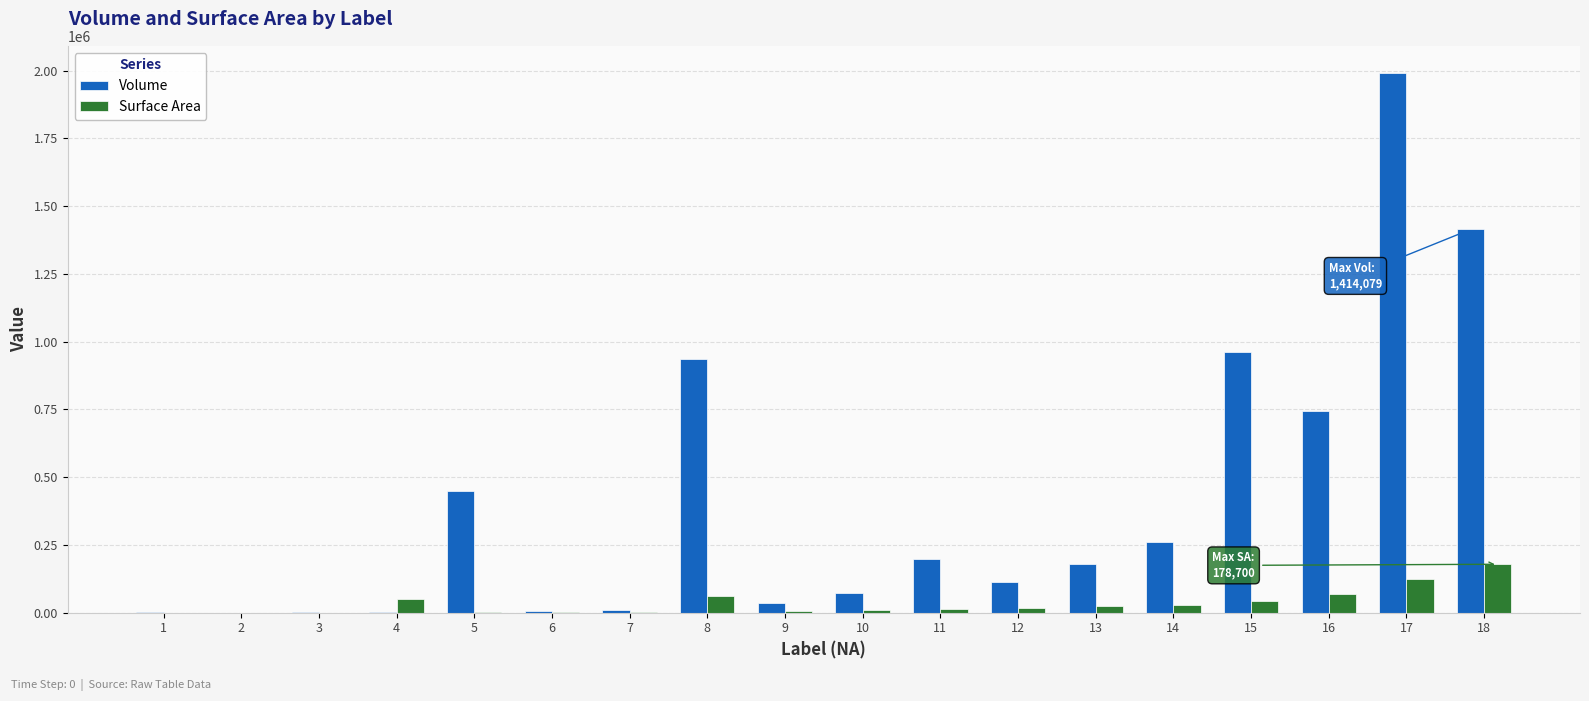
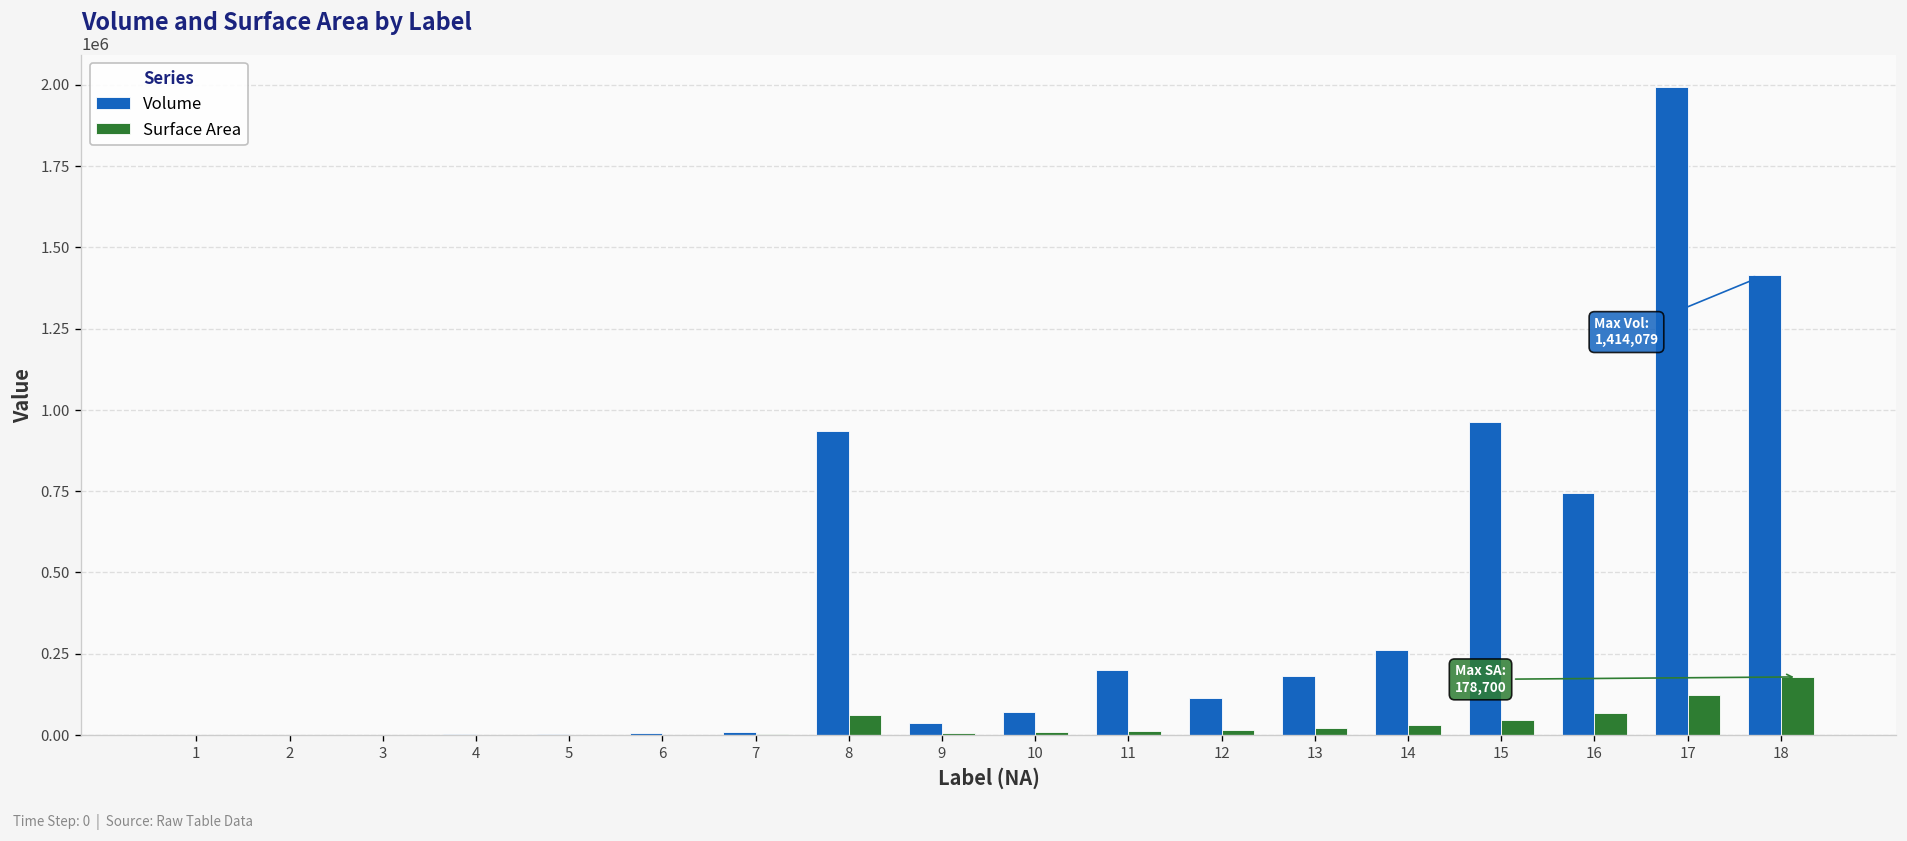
Surface Area, 4: 50000 -> 0
Volume, 5: 450000 -> 0
